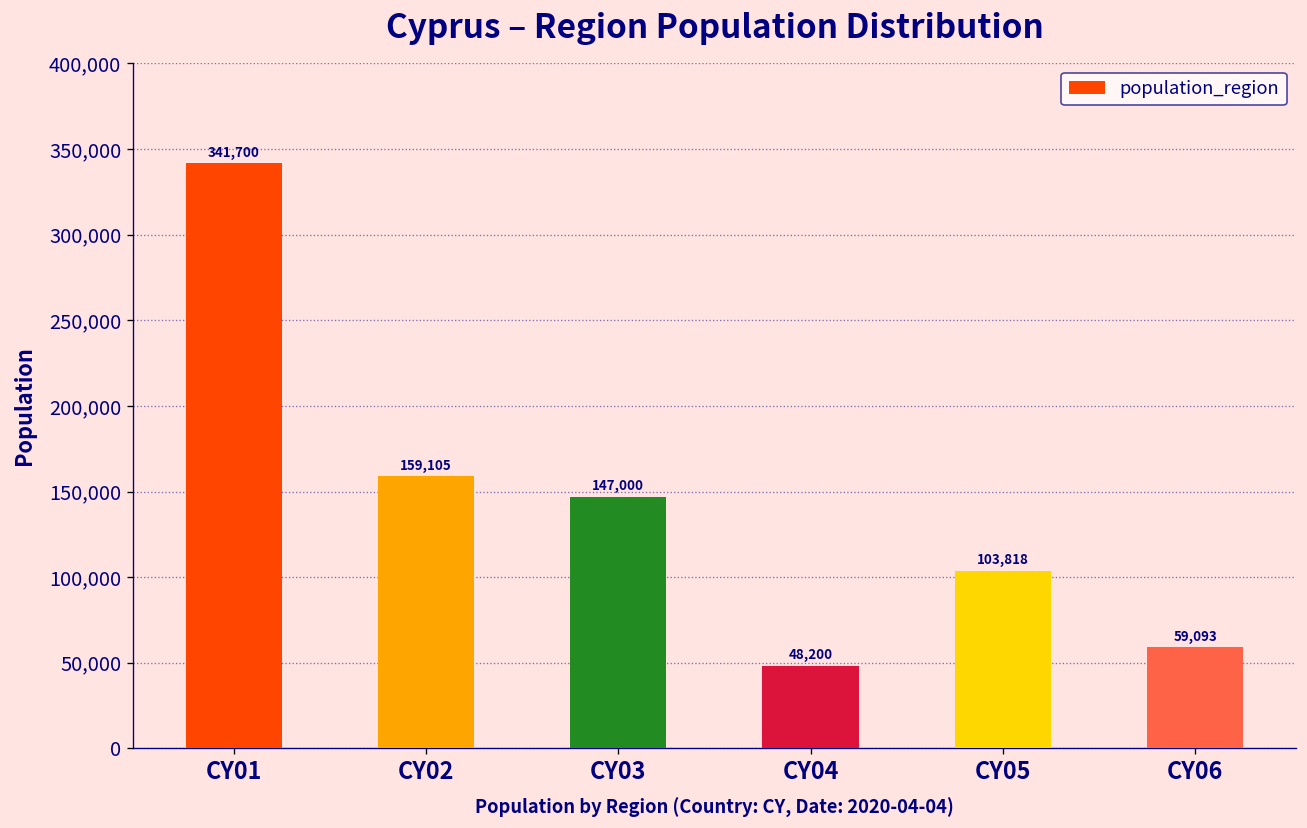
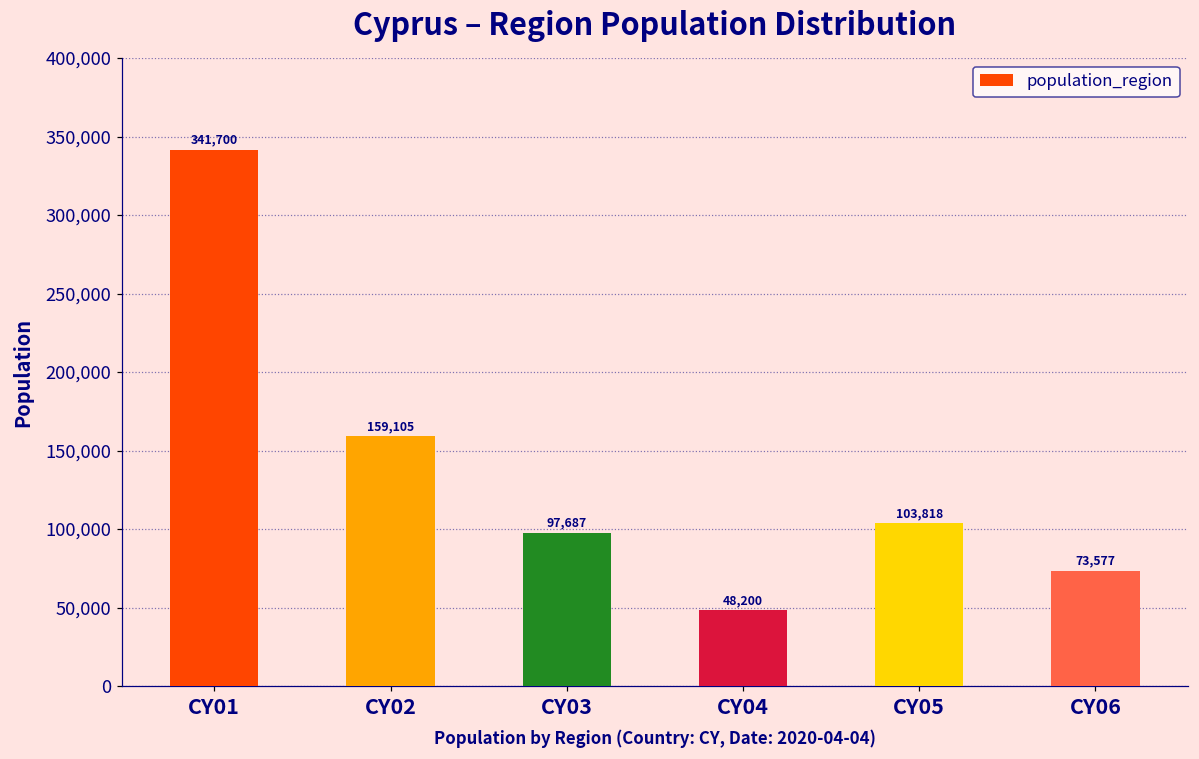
CY03: 147,000 -> 97,687
CY06: 59,093 -> 73,577
